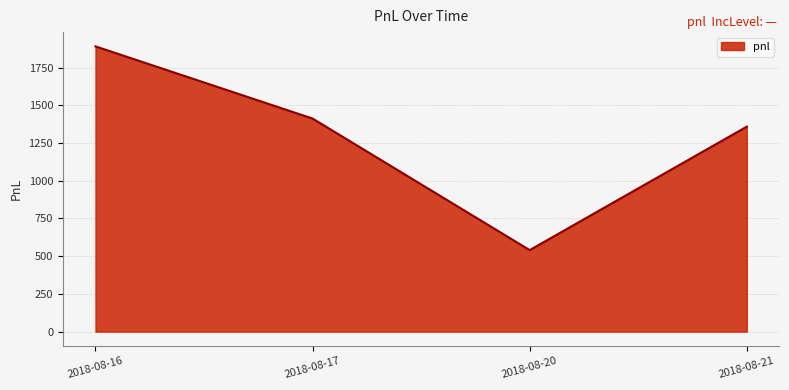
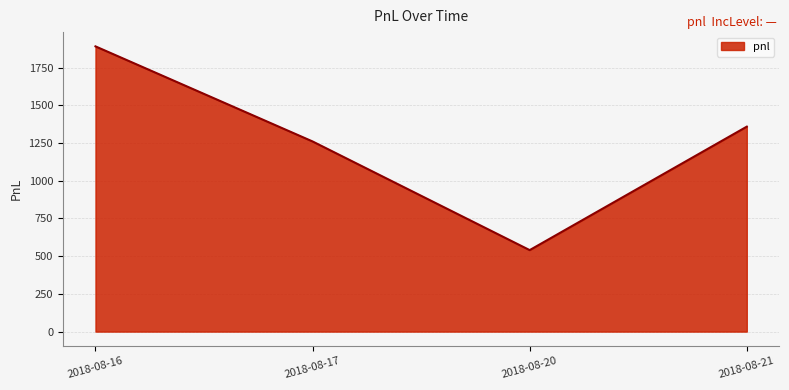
2018-08-17: 1410 -> 1260
